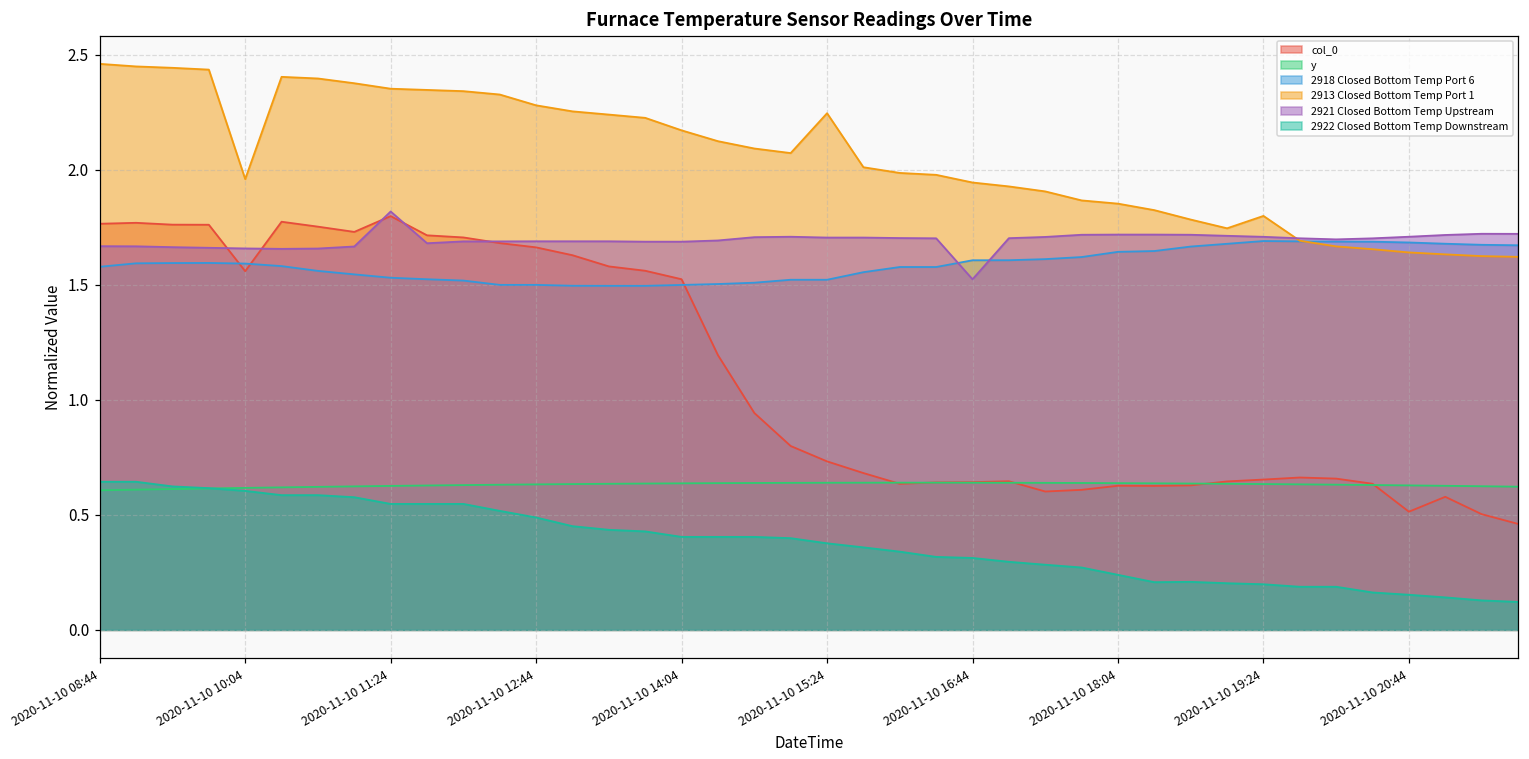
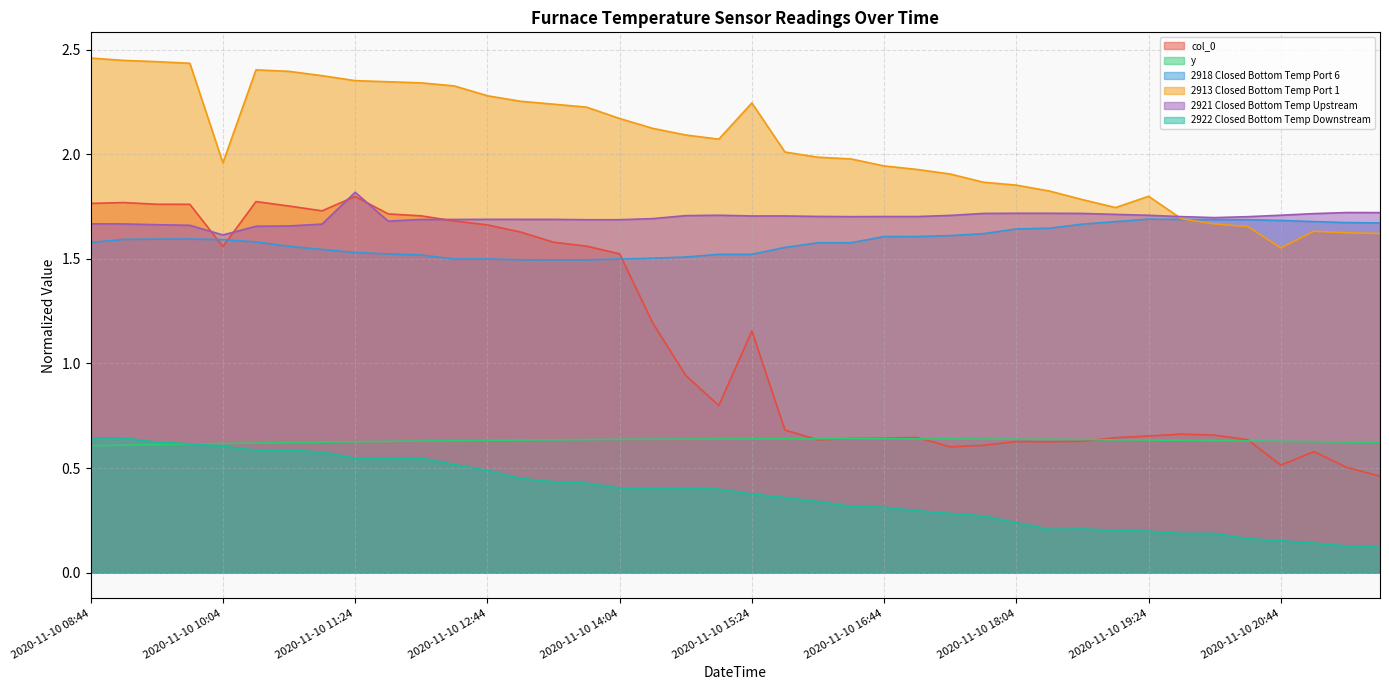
2921 Closed Bottom Temp Upstream, 2020-11-10 10:04: 1.66 -> 1.61
col_0, 2020-11-10 15:24: 0.73 -> 1.16
2921 Closed Bottom Temp Upstream, 2020-11-10 16:44: 1.52 -> 1.70
2913 Closed Bottom Temp Port 1, 2020-11-10 20:44: 1.64 -> 1.55
